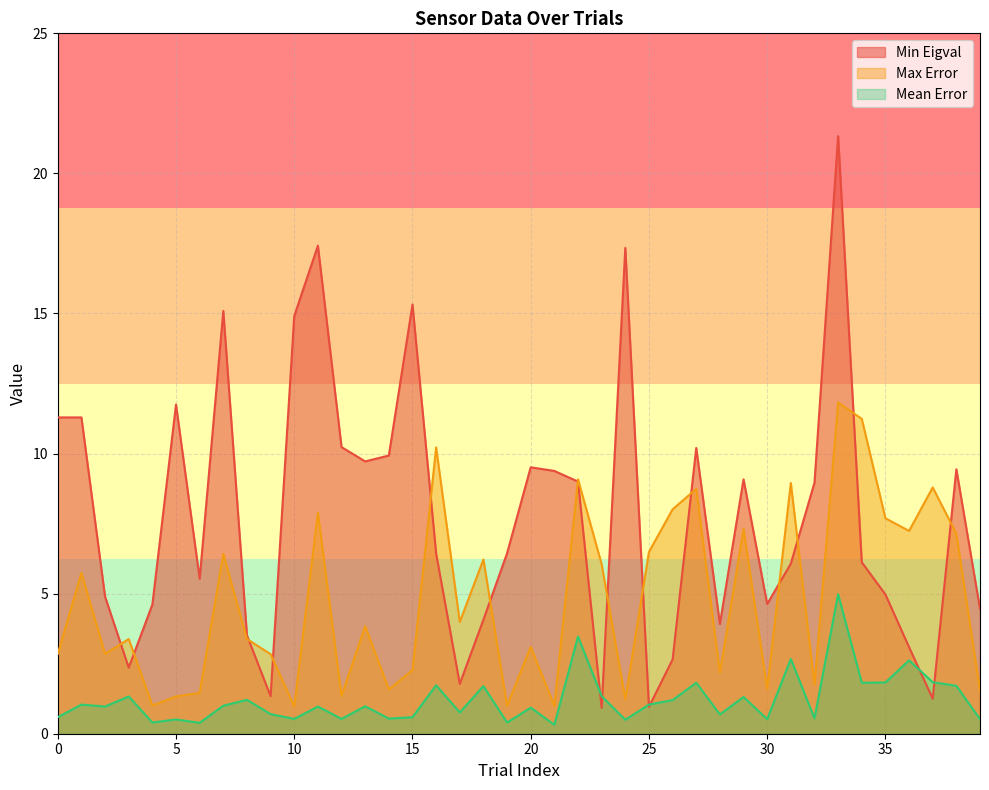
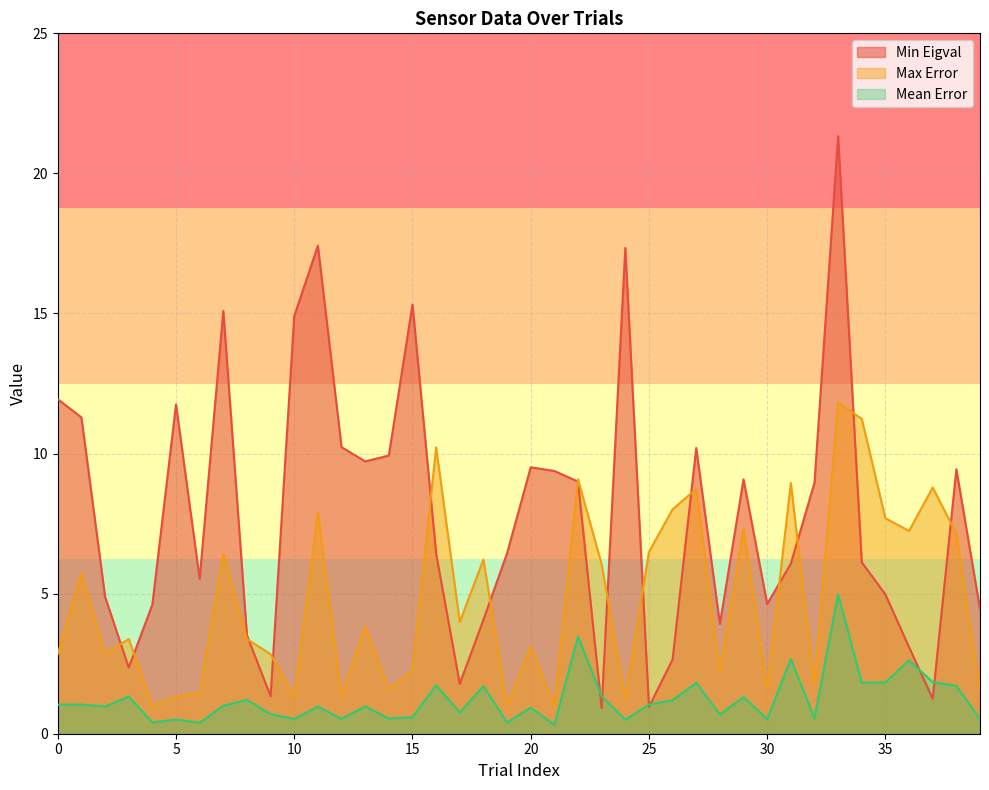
Min Eigval, 0: 11.3 -> 11.9
Mean Error, 0: 0.6 -> 1.0
Max Error, 10: 1.0 -> 1.3
